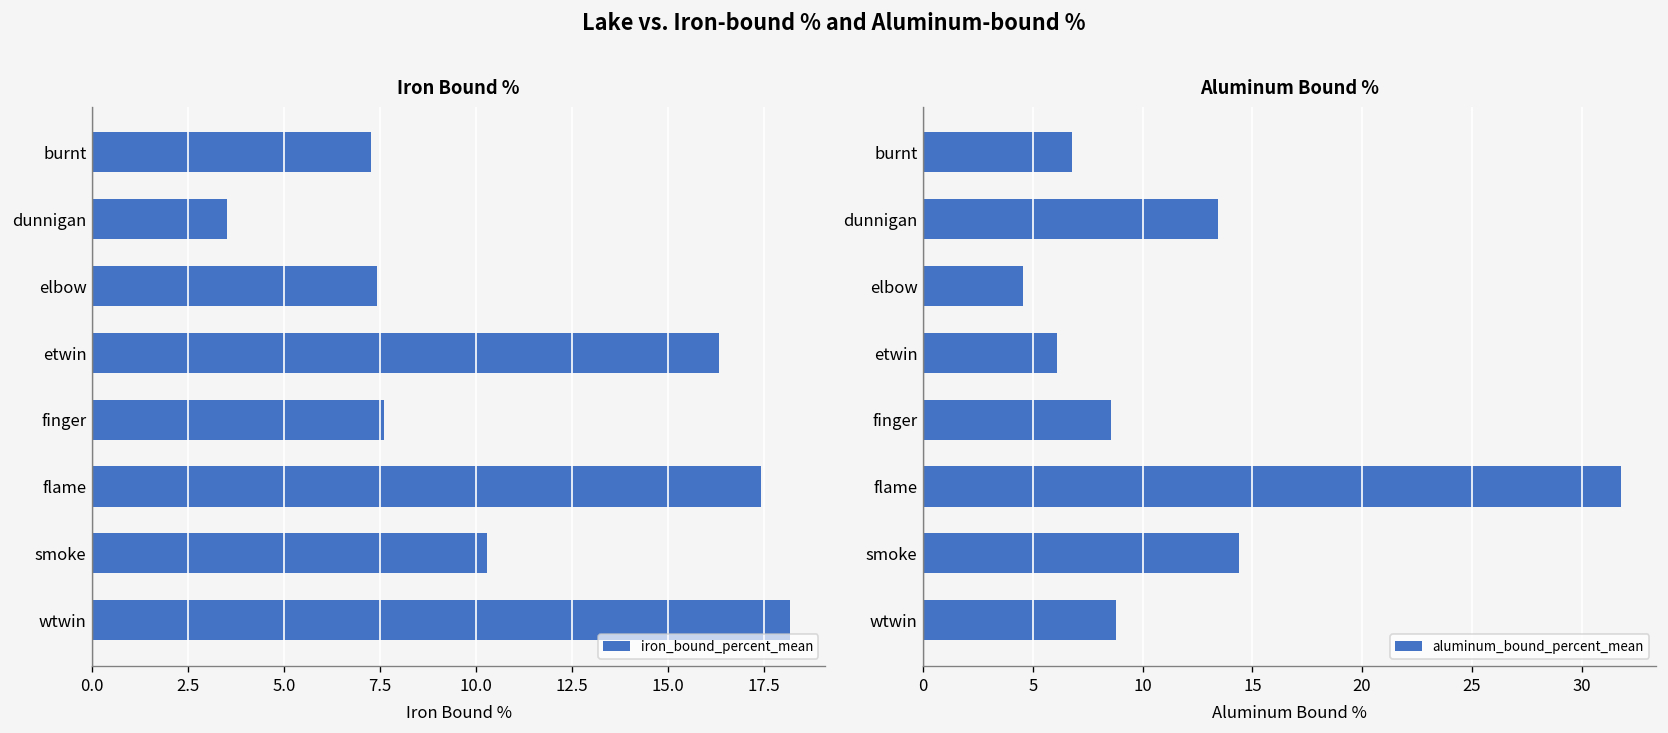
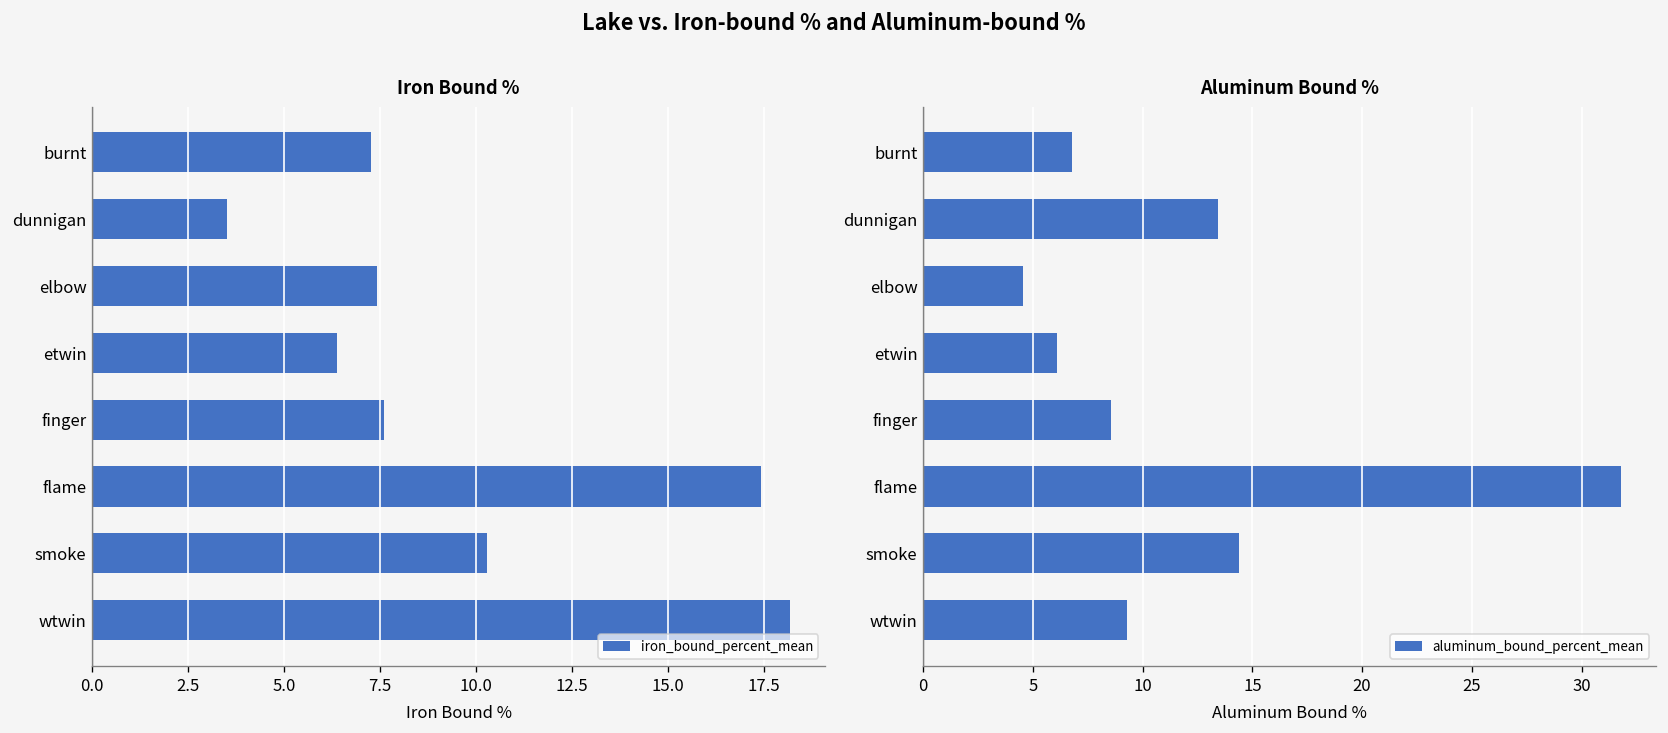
Iron Bound %, etwin: 16.3 -> 6.4
Aluminum Bound %, wtwin: 8.8 -> 9.3
